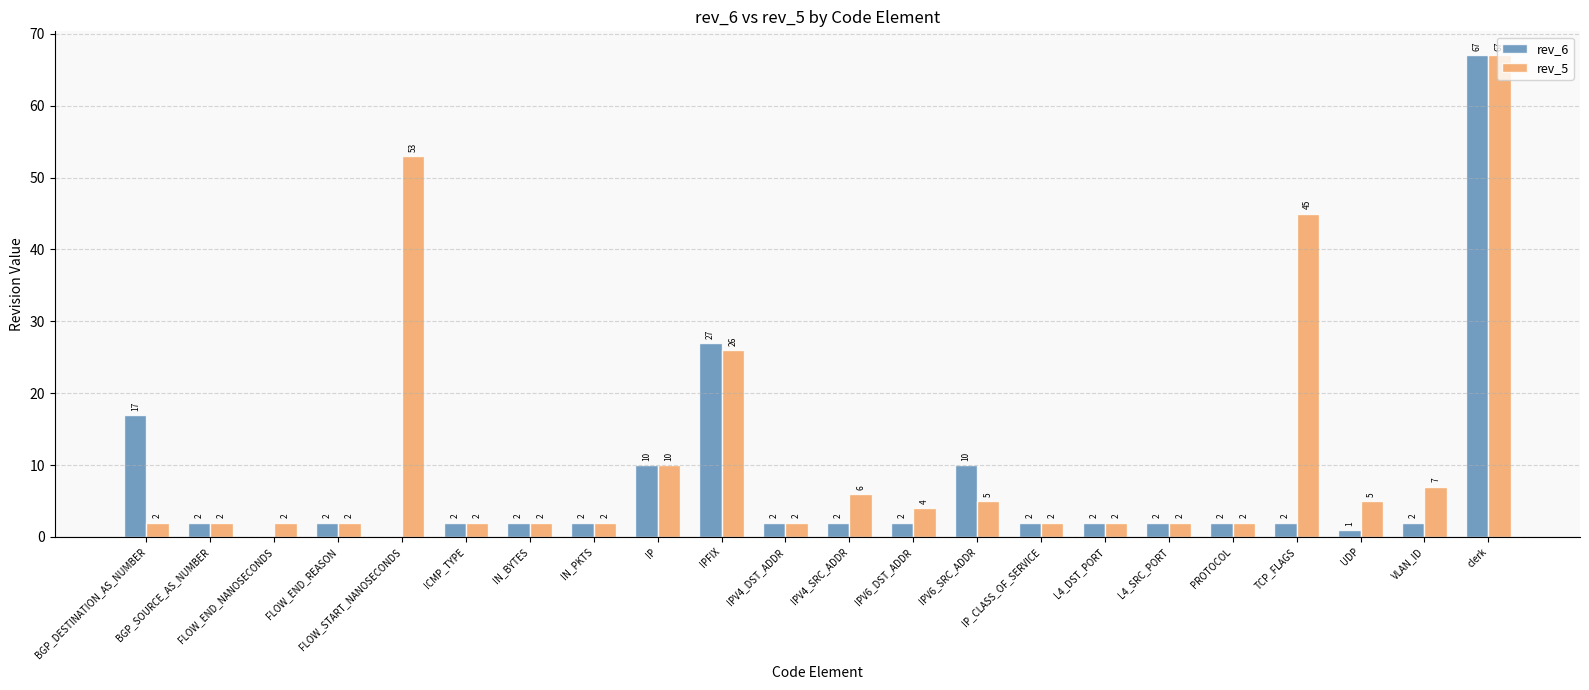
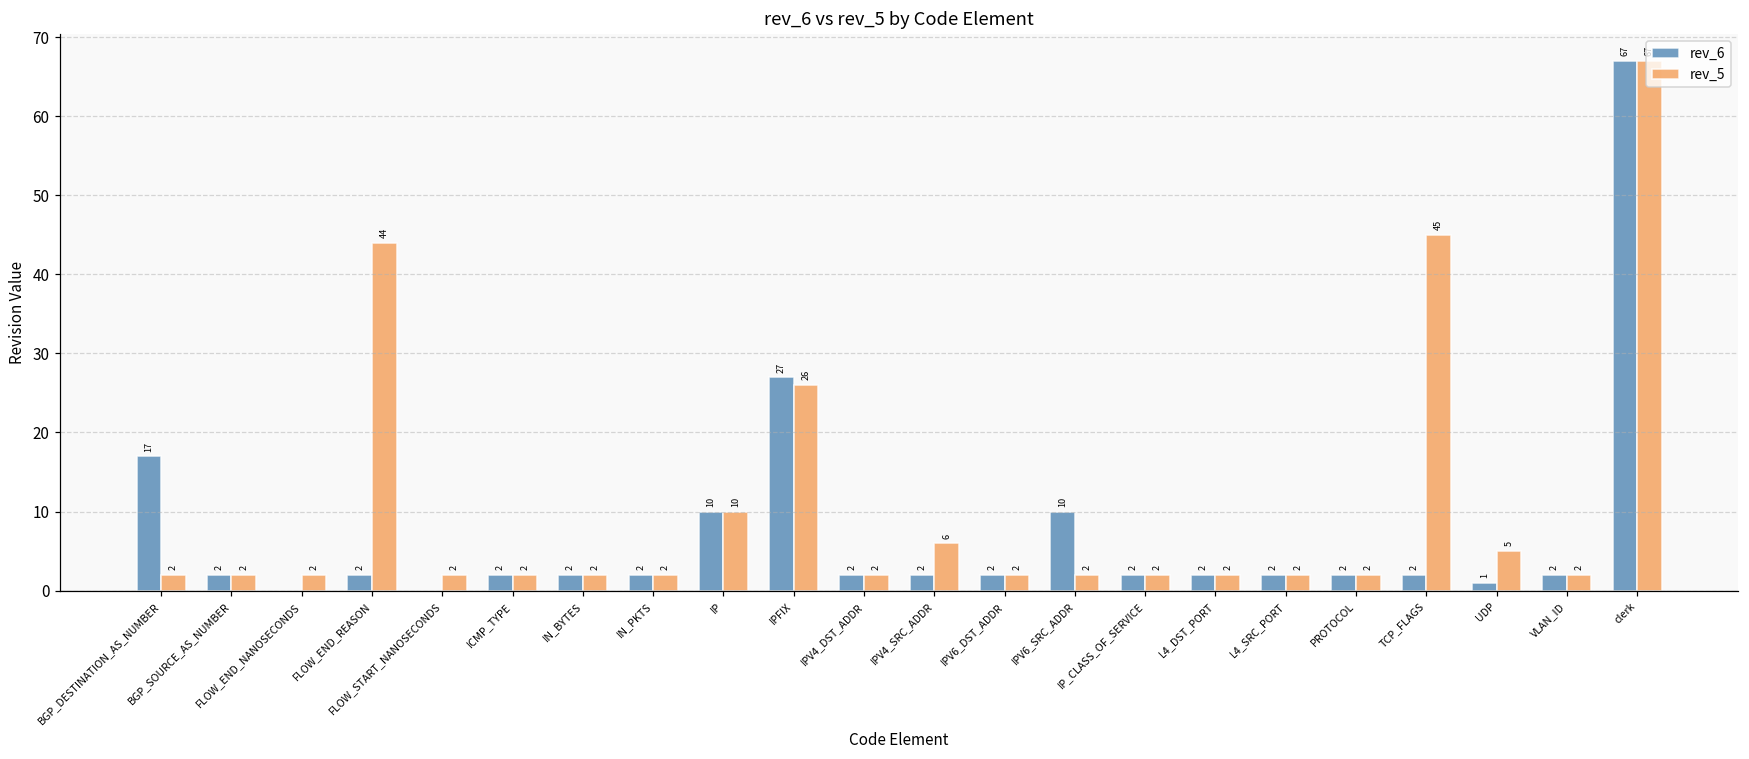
rev_5, FLOW_END_REASON: 2 -> 44
rev_5, FLOW_START_NANOSECONDS: 53 -> 2
rev_5, IPV6_DST_ADDR: 4 -> 2
rev_5, IPV6_SRC_ADDR: 5 -> 2
rev_5, VLAN_ID: 7 -> 2
